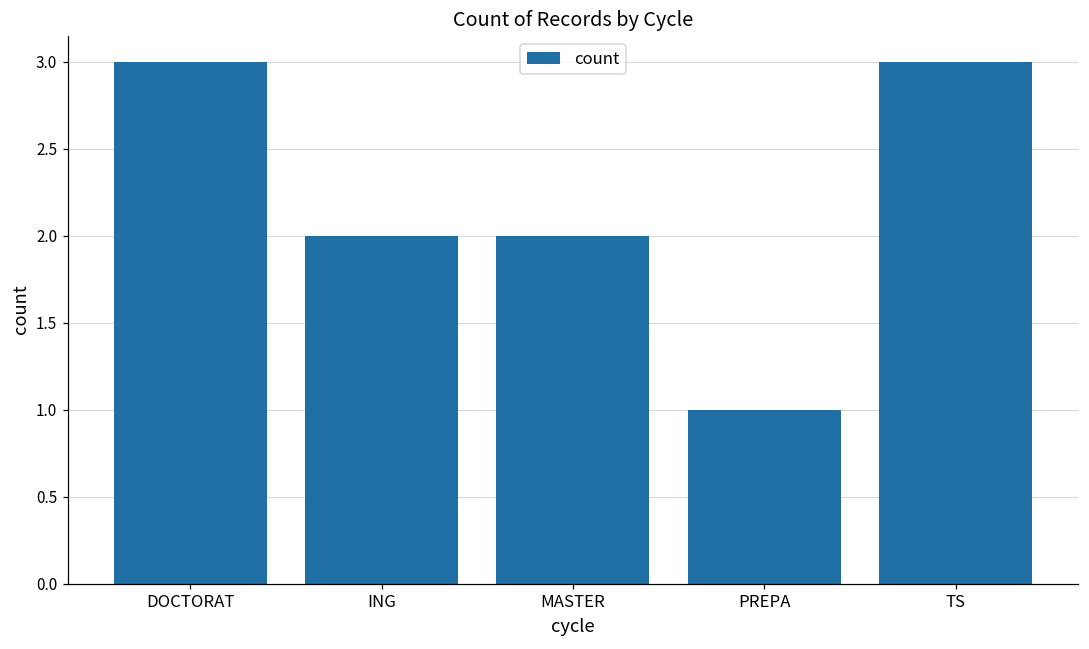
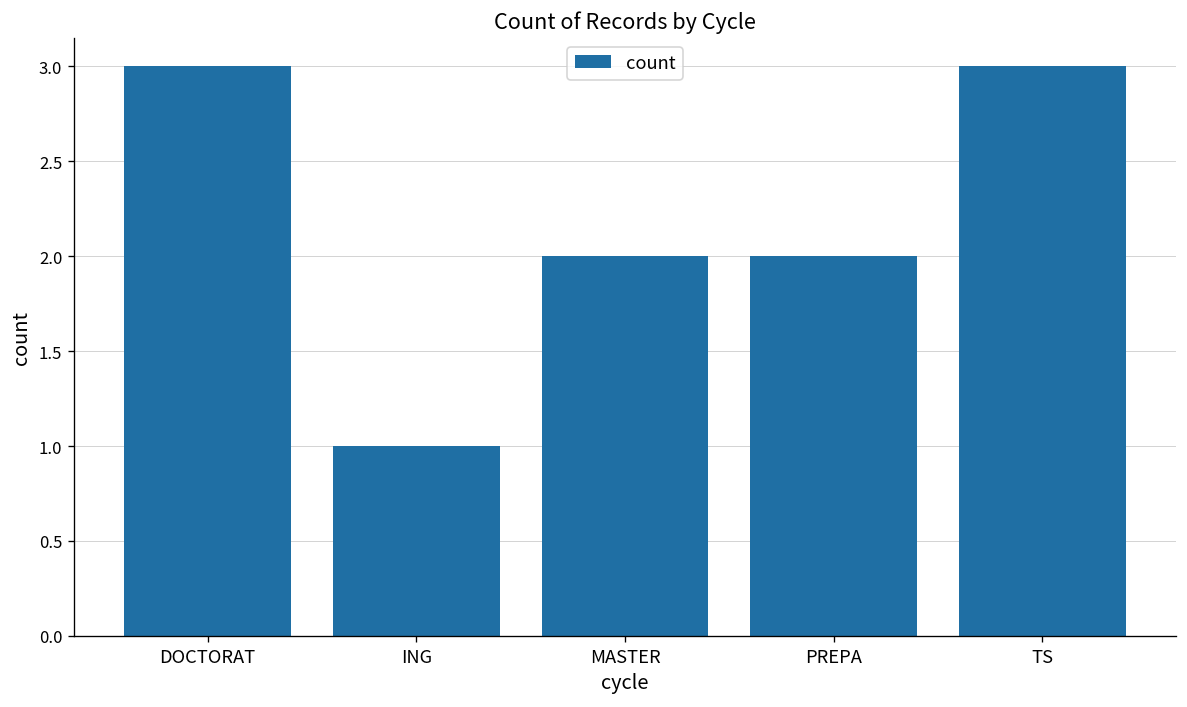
ING: 2 -> 1
PREPA: 1 -> 2
